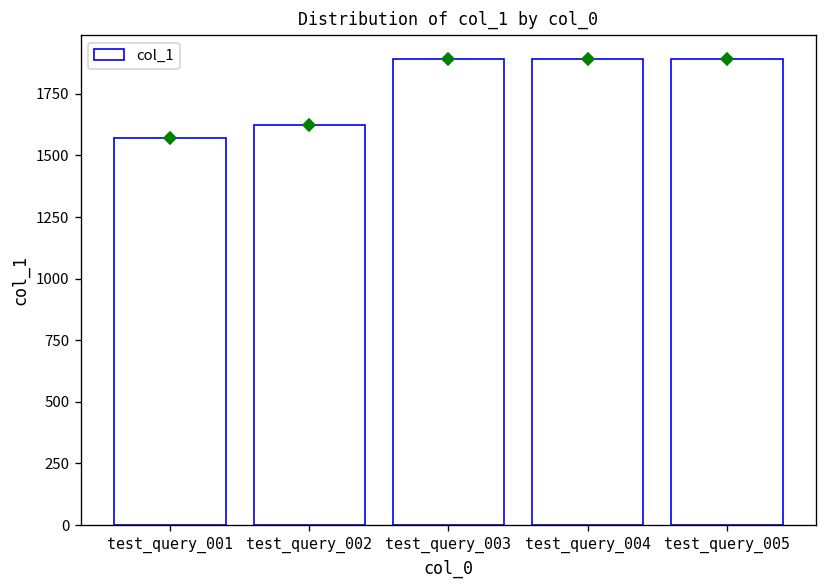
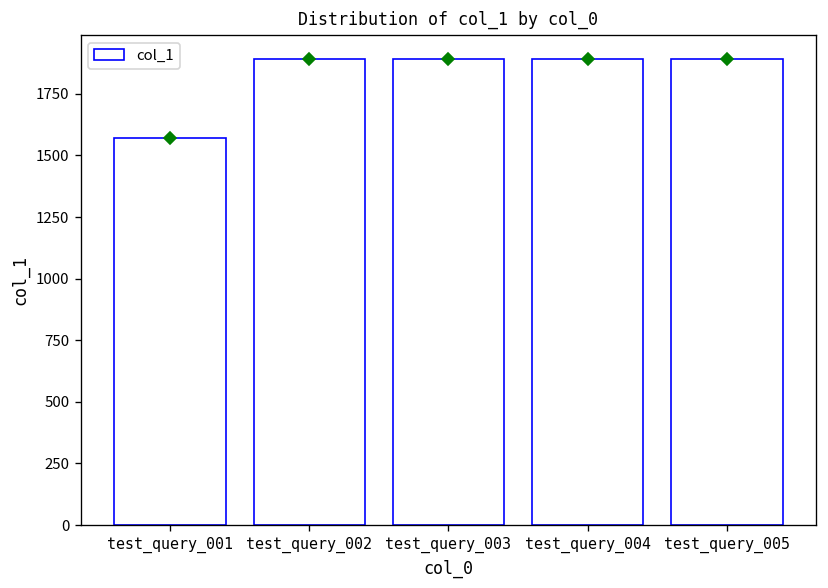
test_query_002: 1620 -> 1890
